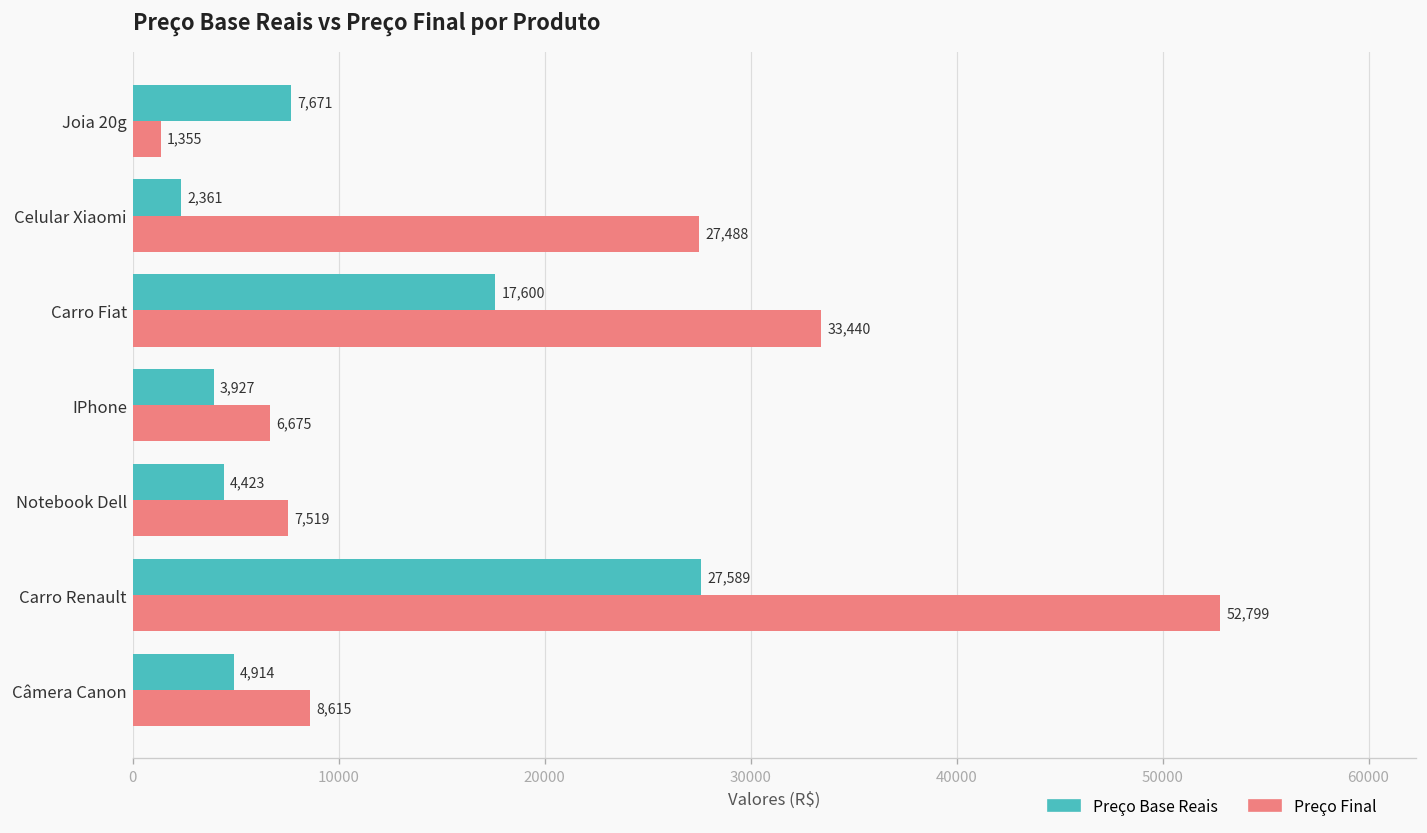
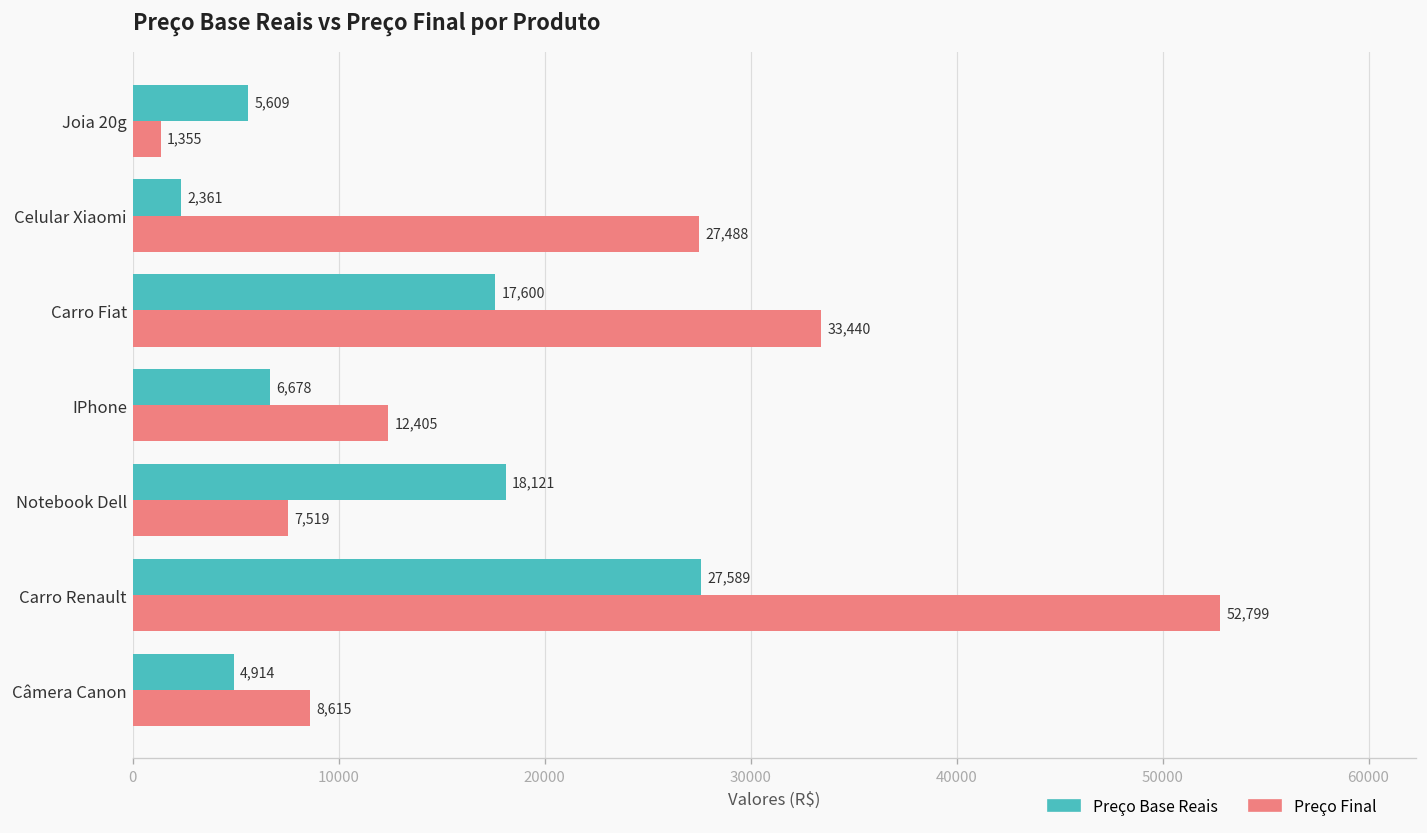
Preço Base Reais, Joia 20g: 7,671 -> 5,609
Preço Base Reais, IPhone: 3,927 -> 6,678
Preço Final, IPhone: 6,675 -> 12,405
Preço Base Reais, Notebook Dell: 4,423 -> 18,121
